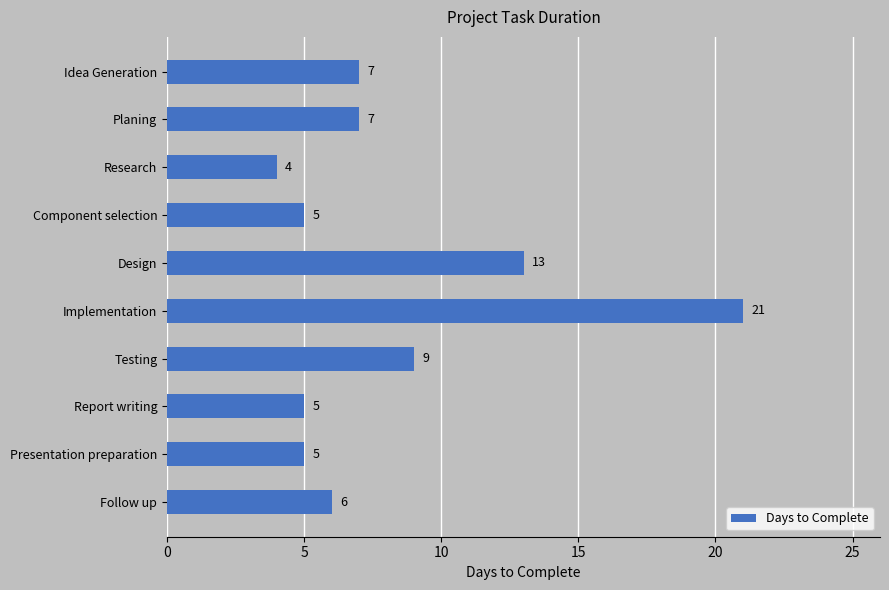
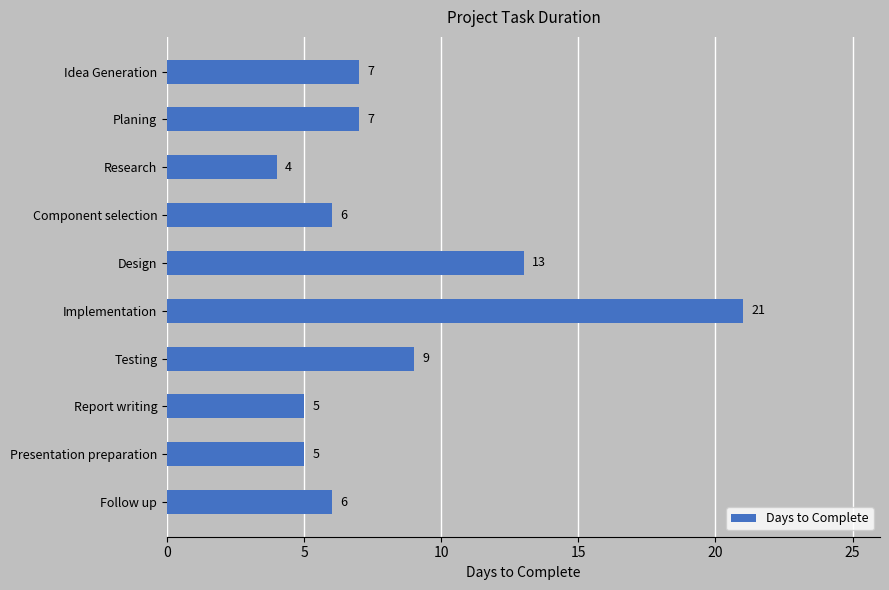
Component selection: 5 -> 6
